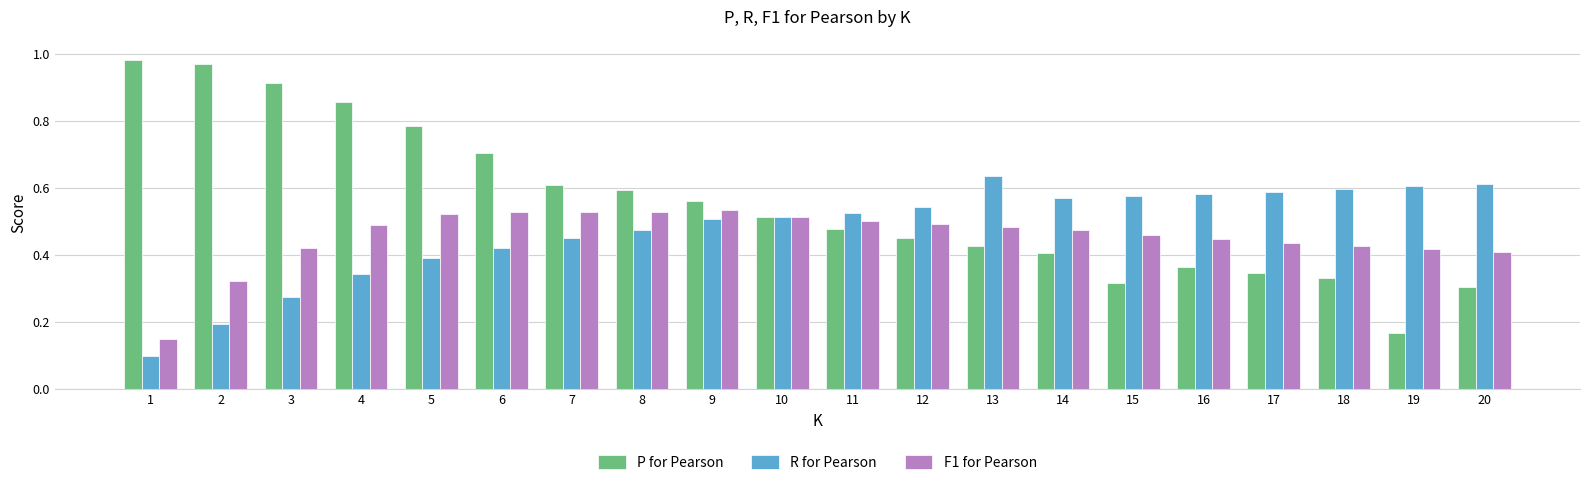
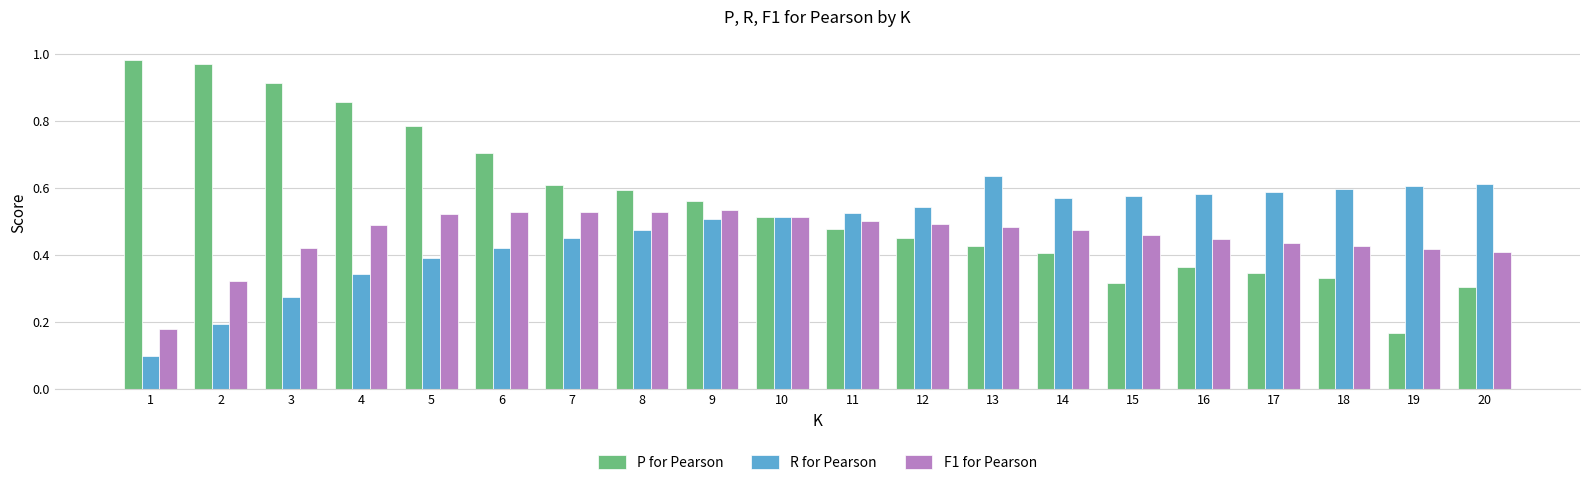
F1 for Pearson, 1: 0.15 -> 0.18
